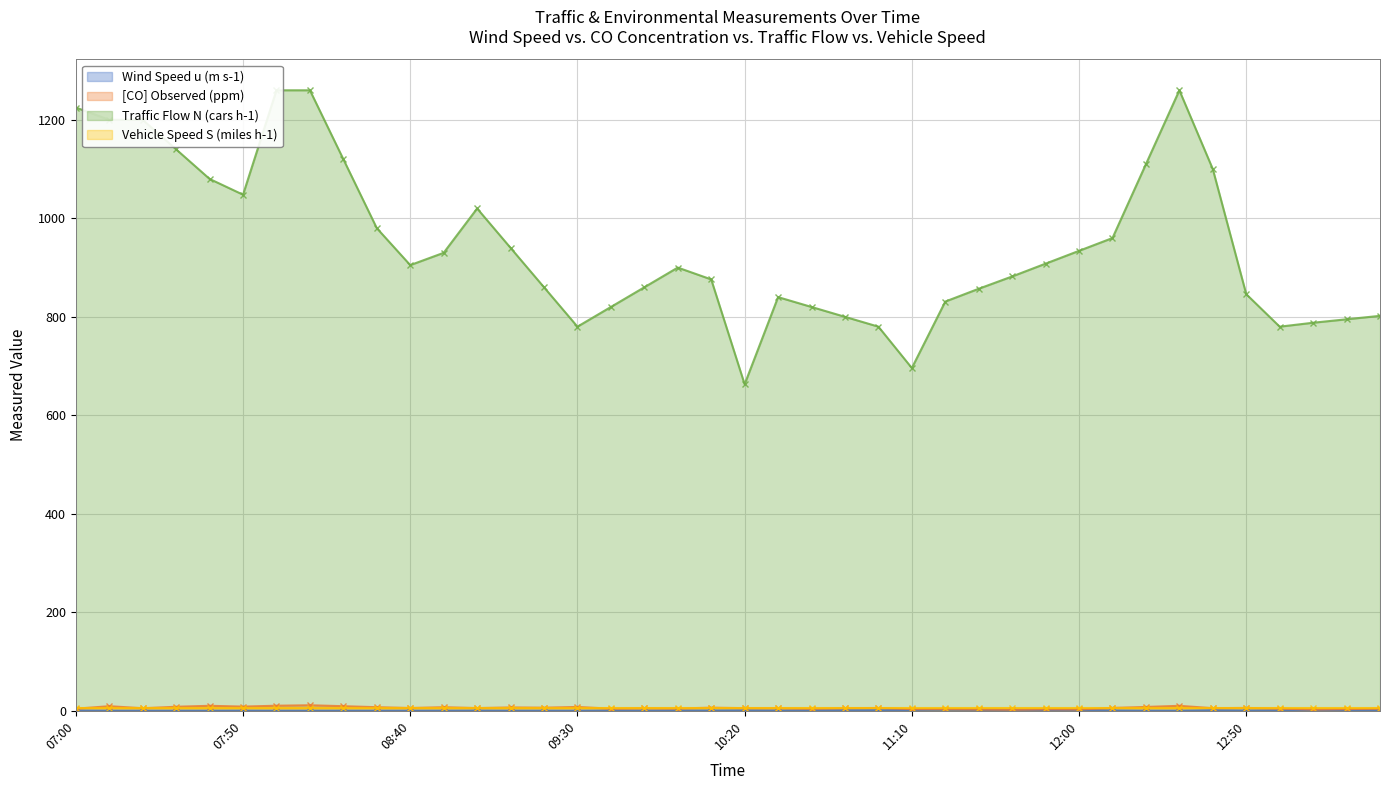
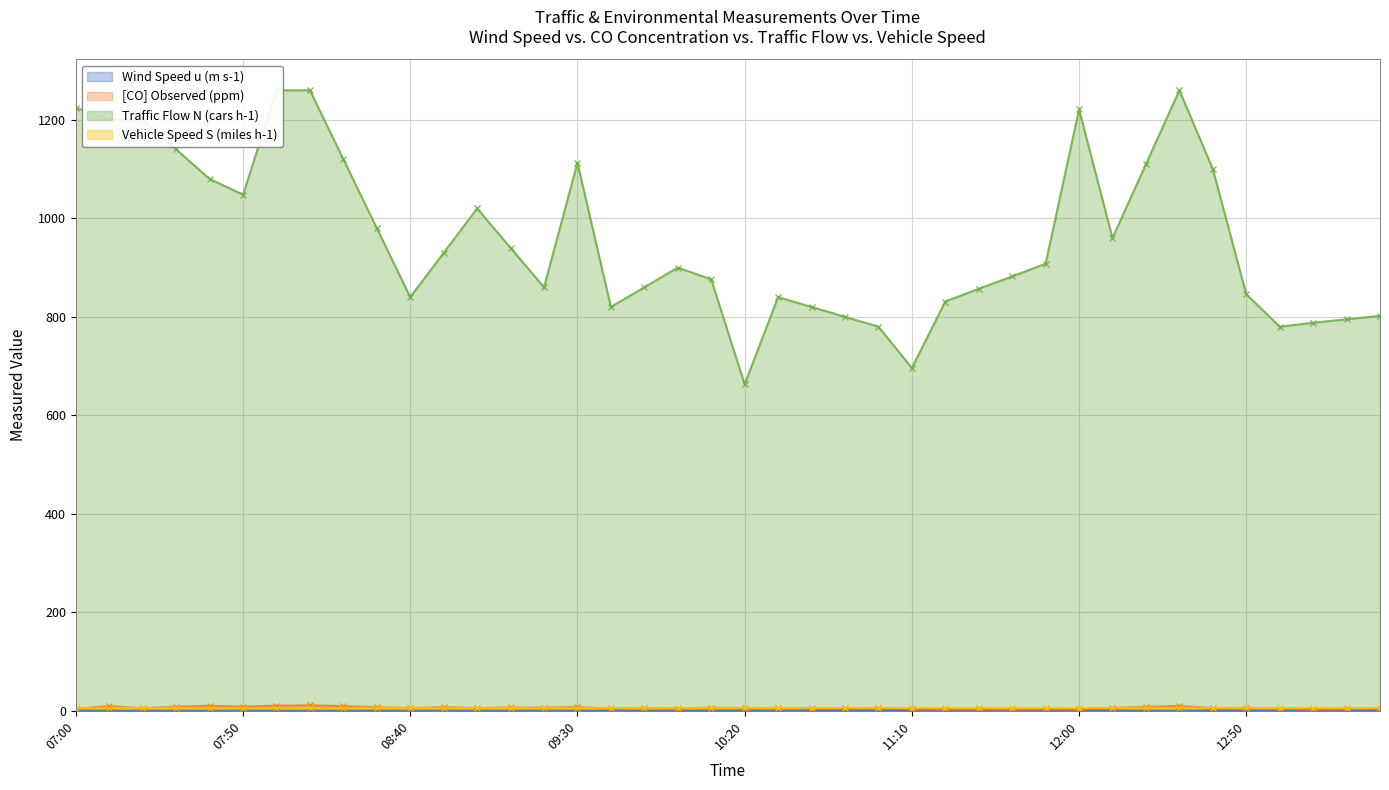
Traffic Flow N (cars h-1), 08:40: 910 -> 840
Traffic Flow N (cars h-1), 09:30: 780 -> 1110
Traffic Flow N (cars h-1), 12:00: 930 -> 1220
